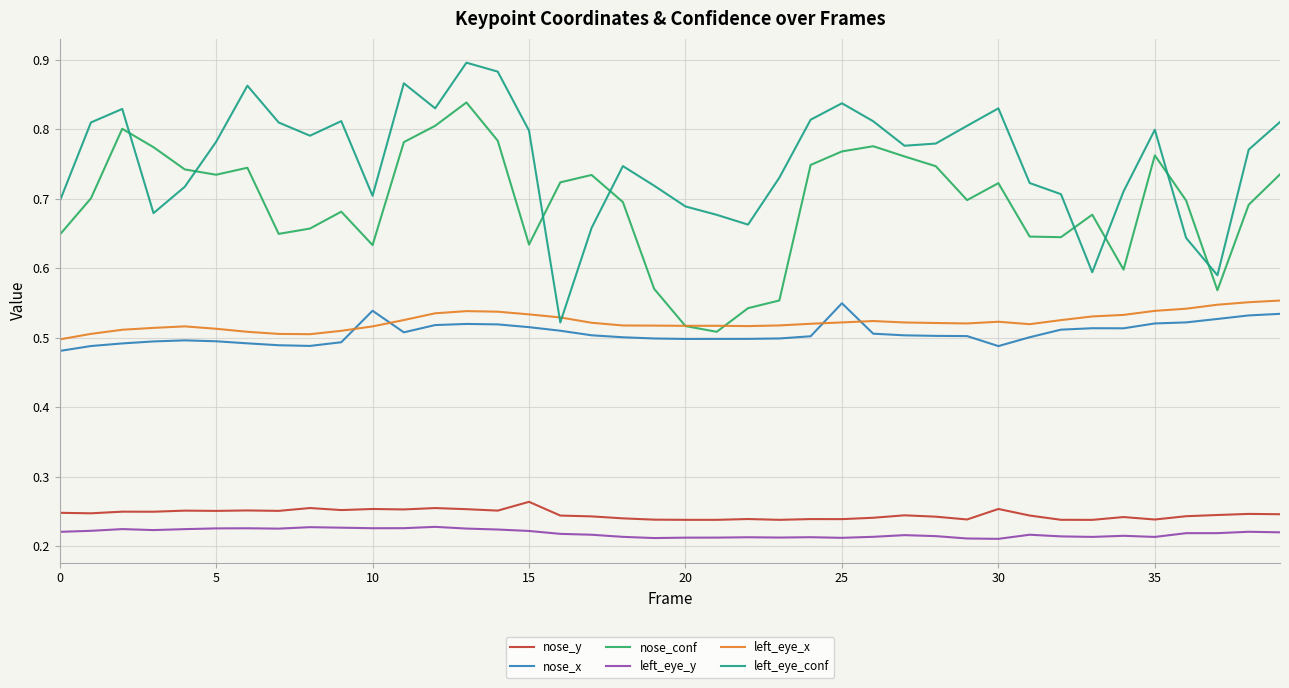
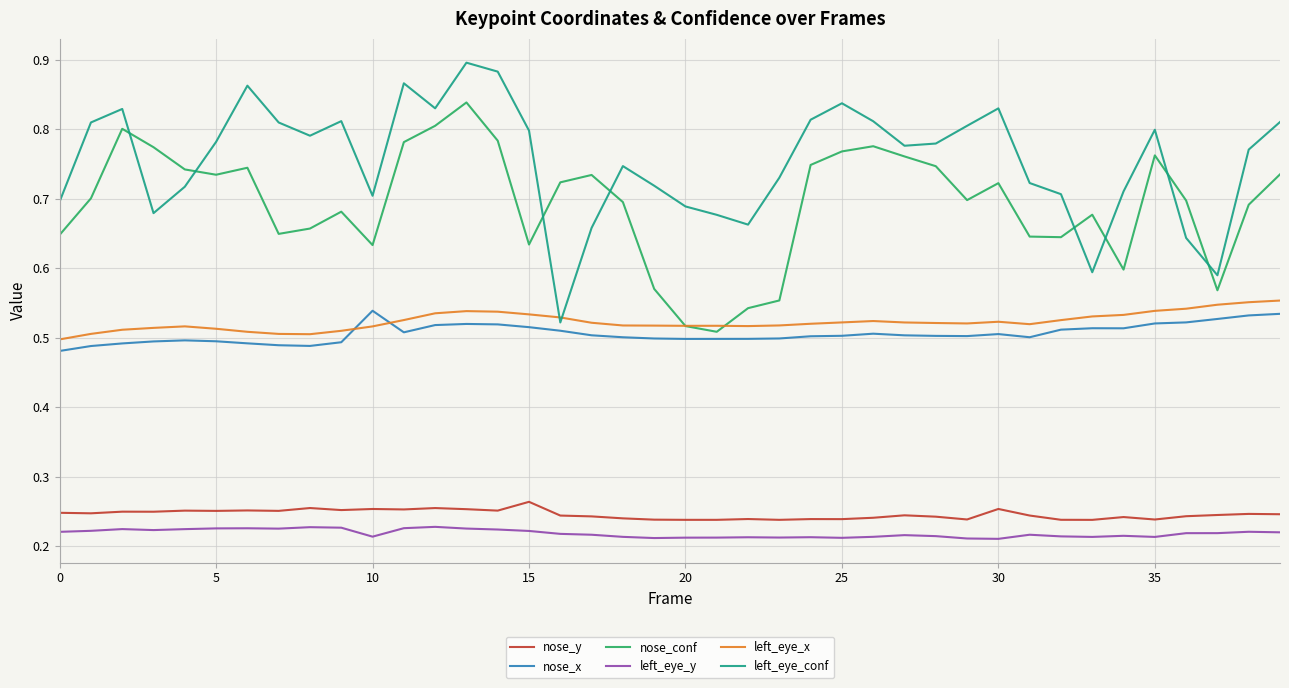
left_eye_y, 10: 0.23 -> 0.21
nose_x, 25: 0.55 -> 0.50
nose_x, 30: 0.49 -> 0.51
